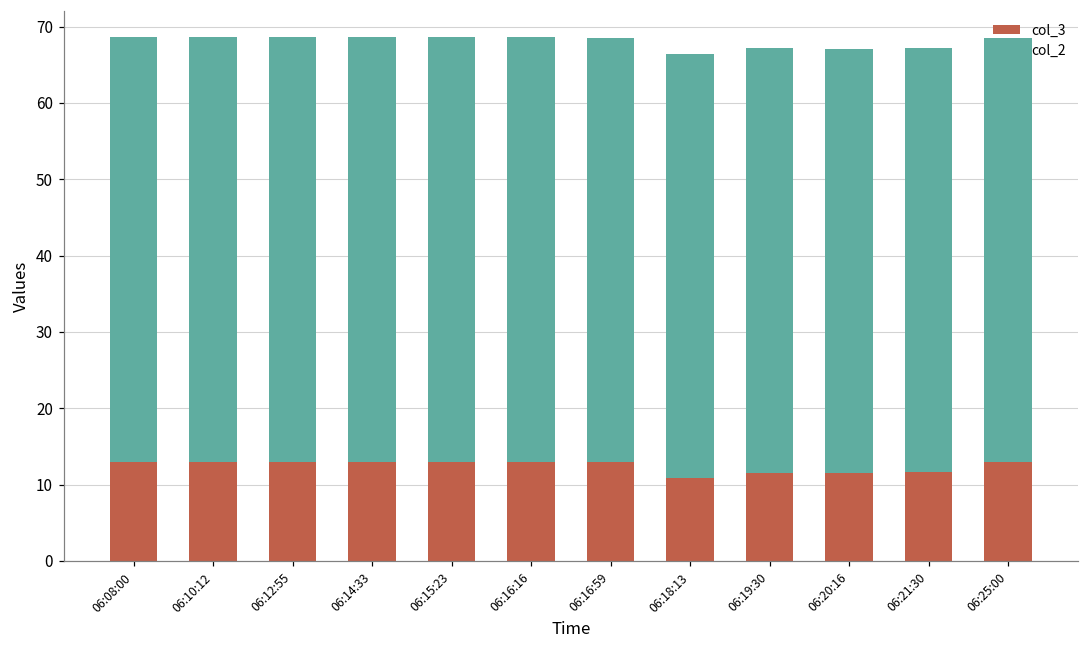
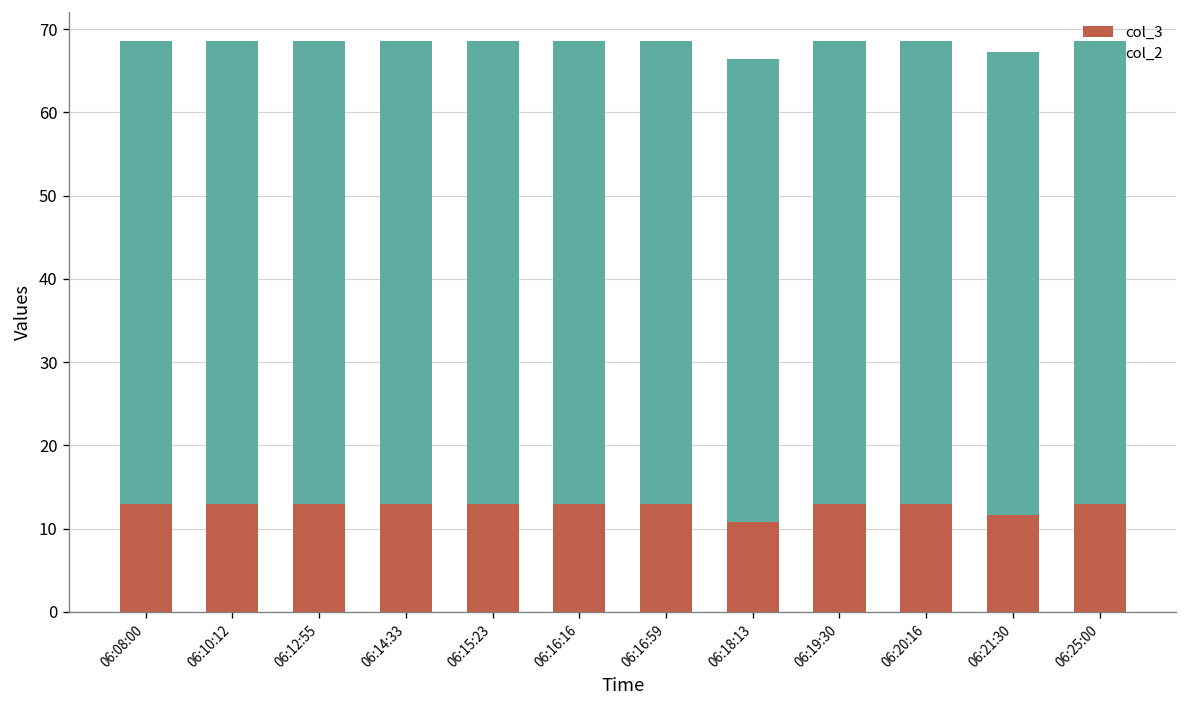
col_3, 06:19:30: 12 -> 13
col_3, 06:20:16: 12 -> 13
